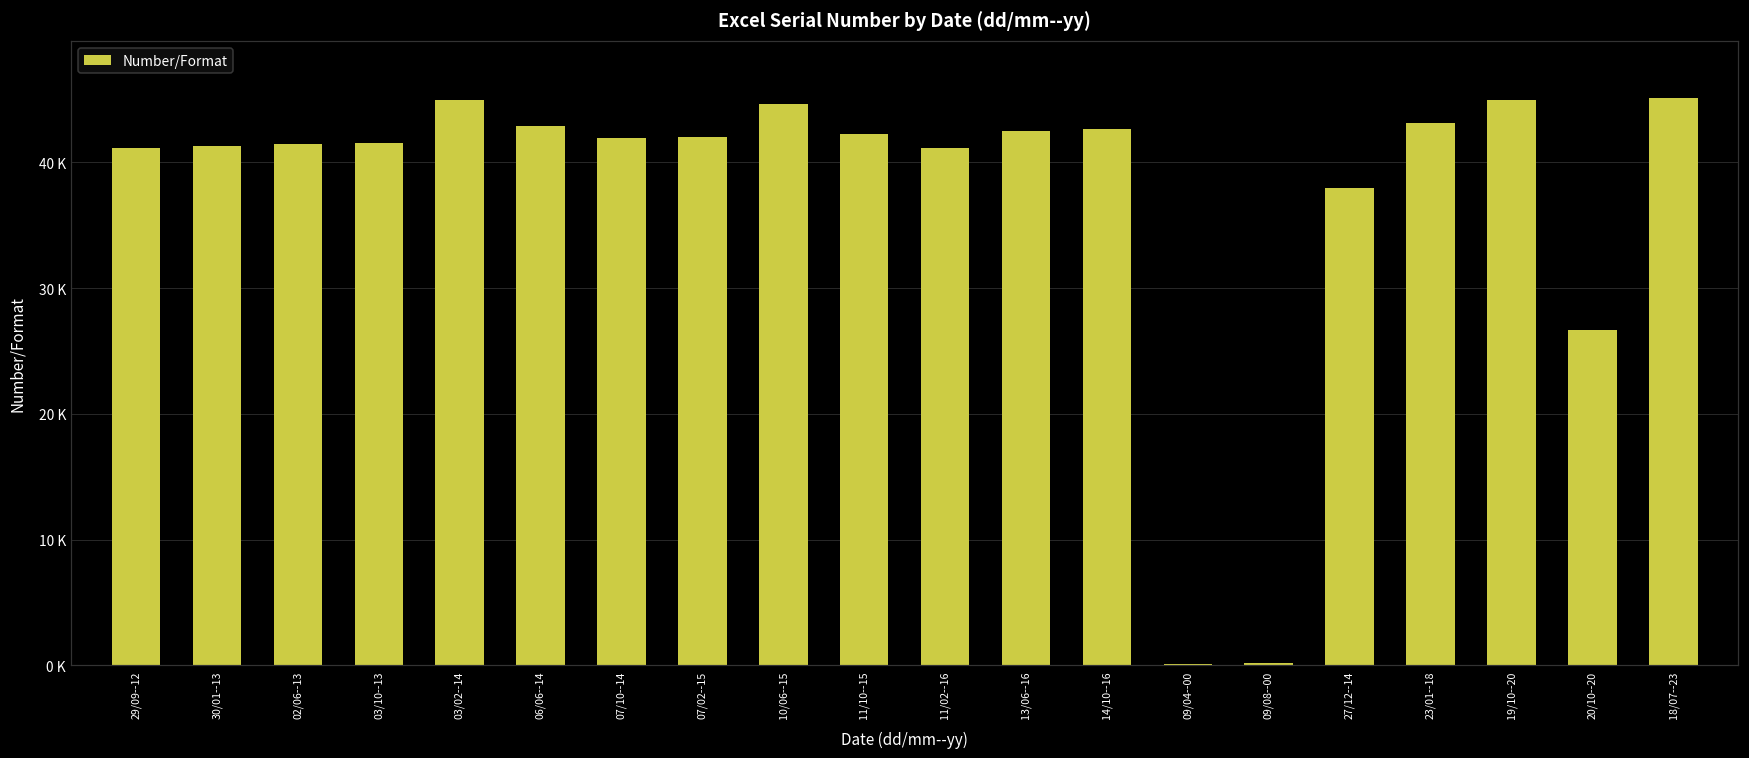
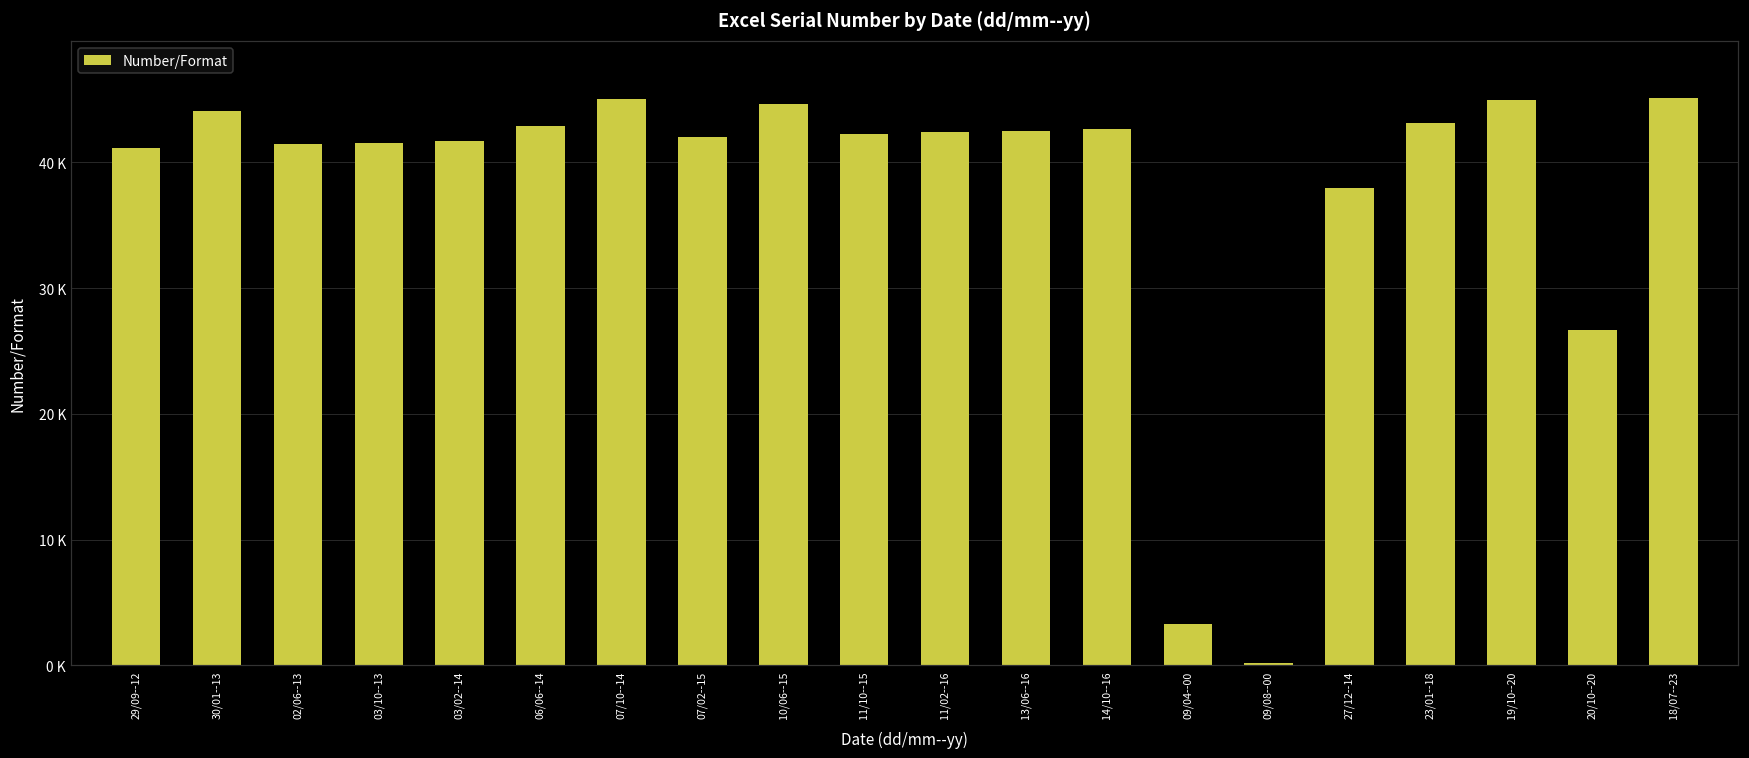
30/01--13: 41300 -> 44100
03/02--14: 44900 -> 41700
07/10--14: 41900 -> 45000
11/02--16: 41100 -> 42400
09/04--00: 100 -> 3300
